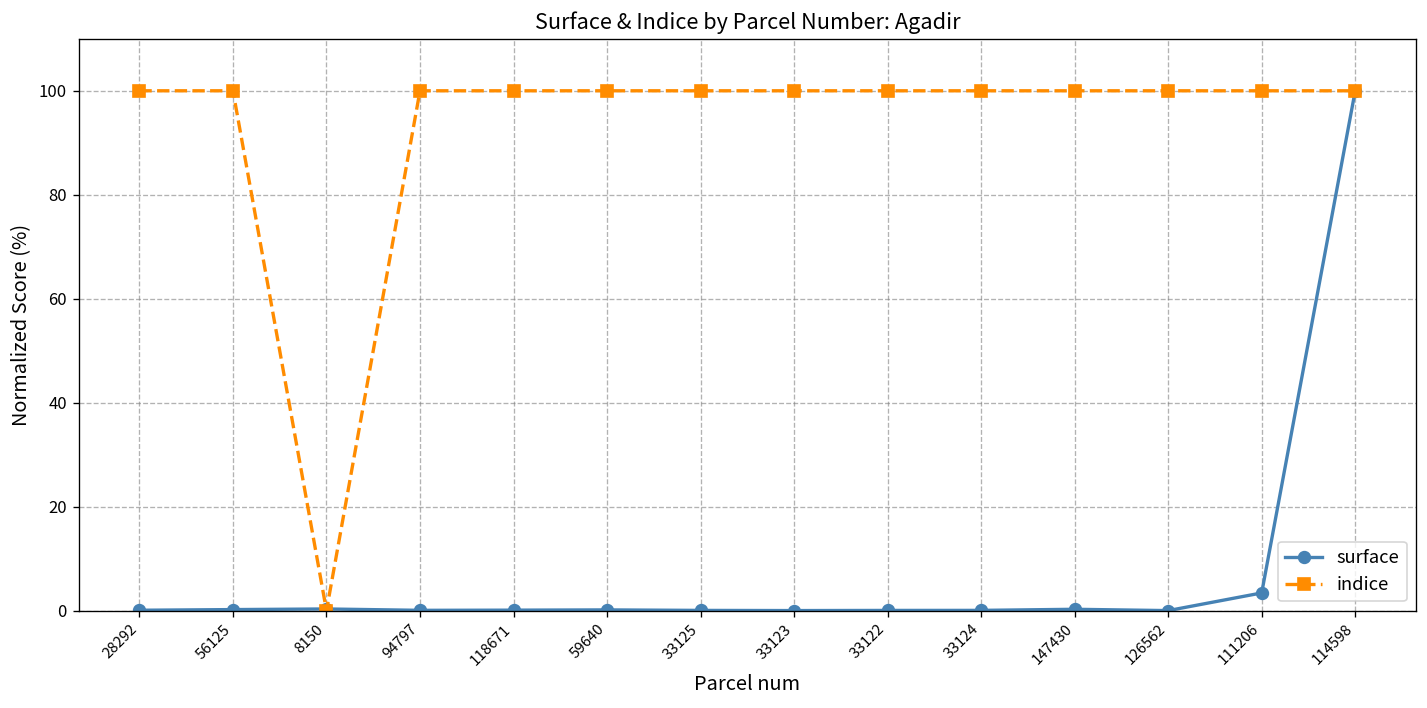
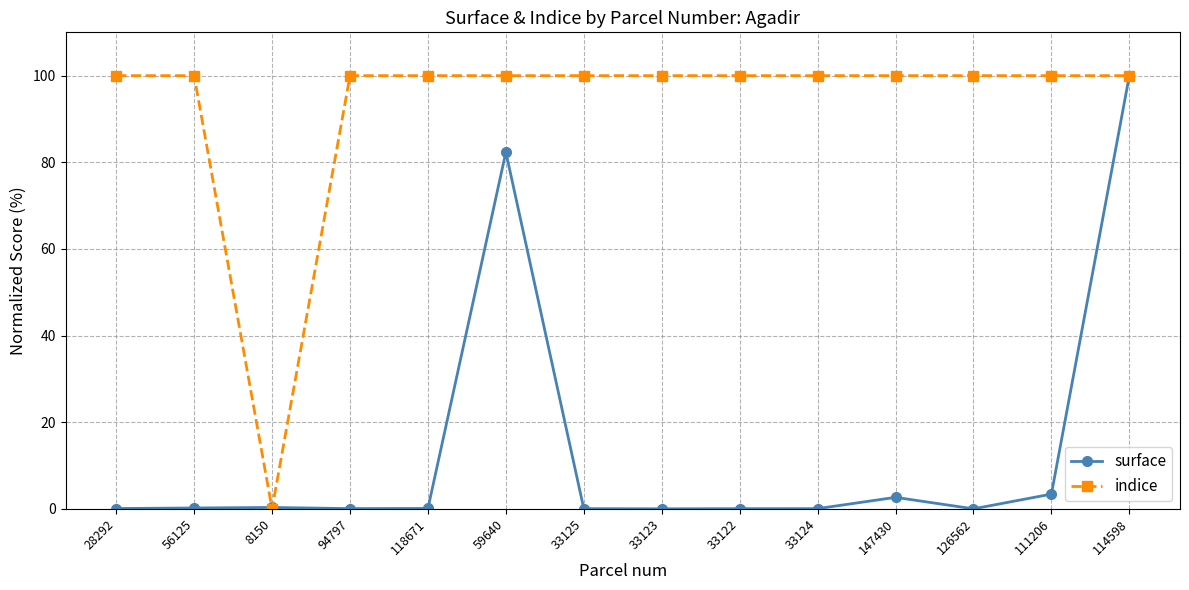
surface, 59640: 0 -> 82
surface, 147430: 0 -> 3
